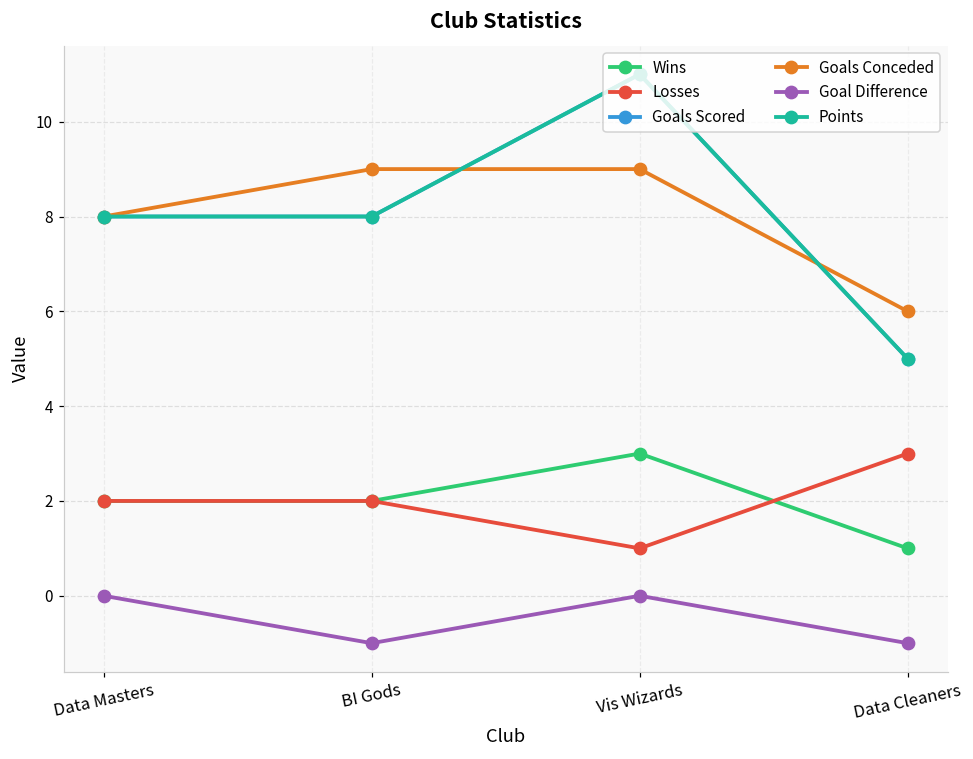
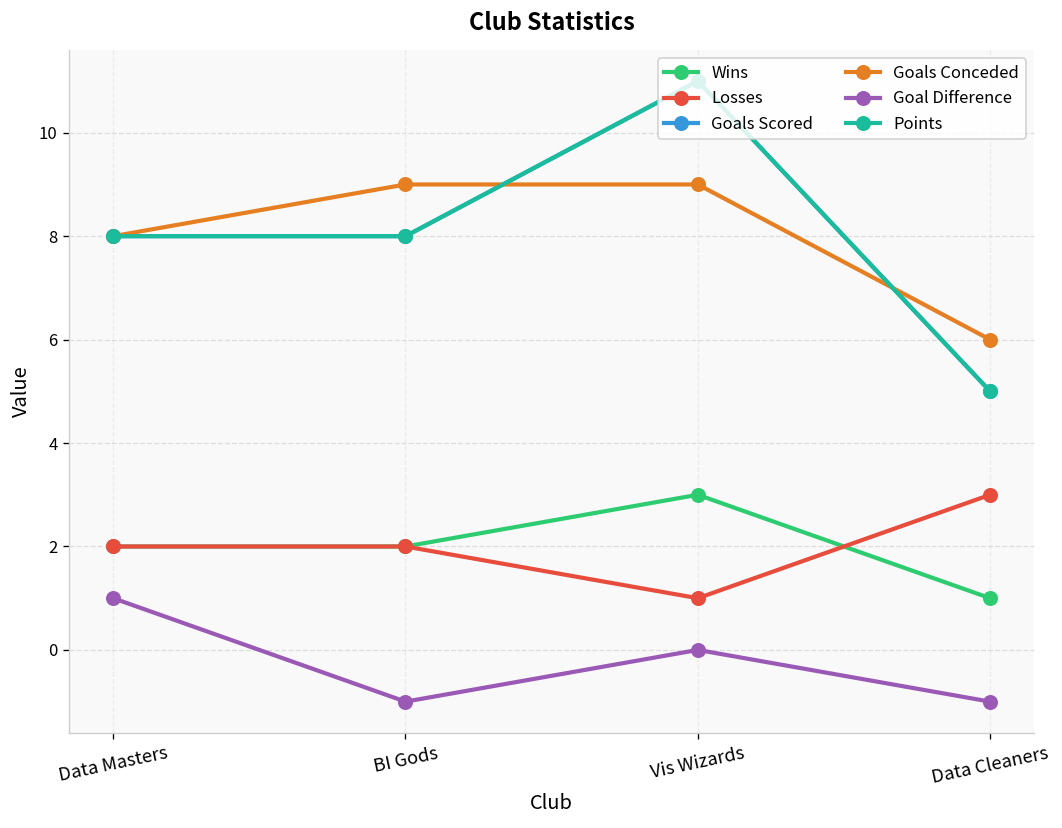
Goal Difference, Data Masters: 0 -> 1
